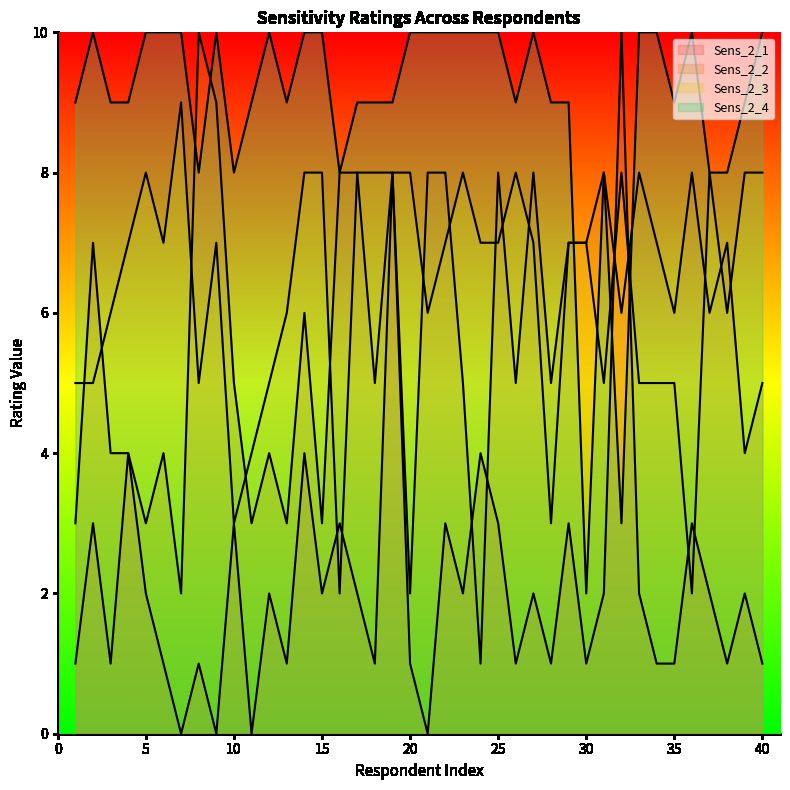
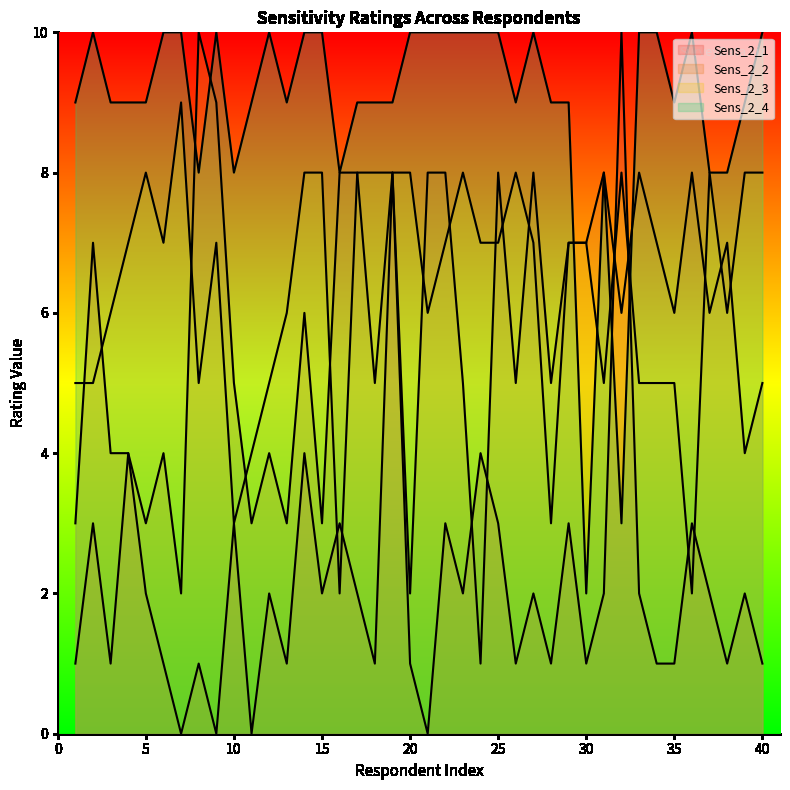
Sens_2_4, 5: 10 -> 9
